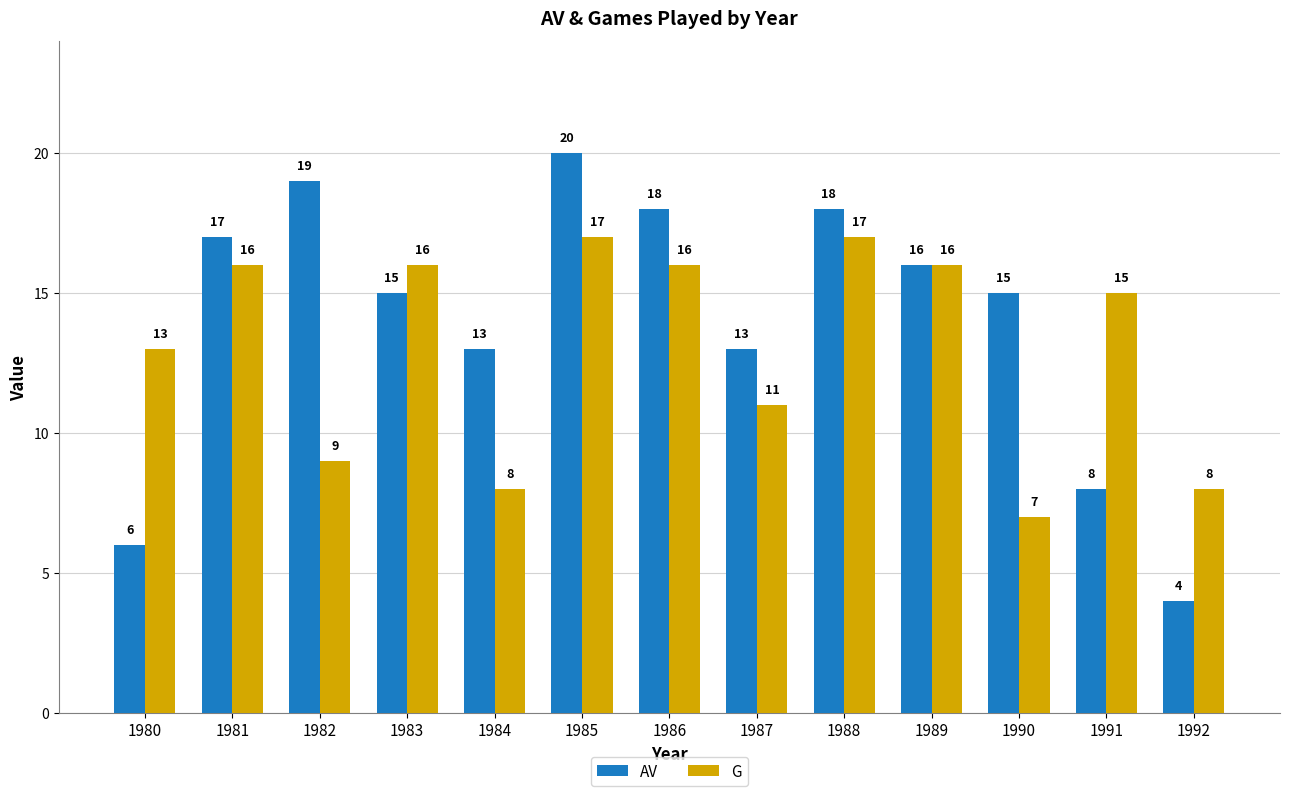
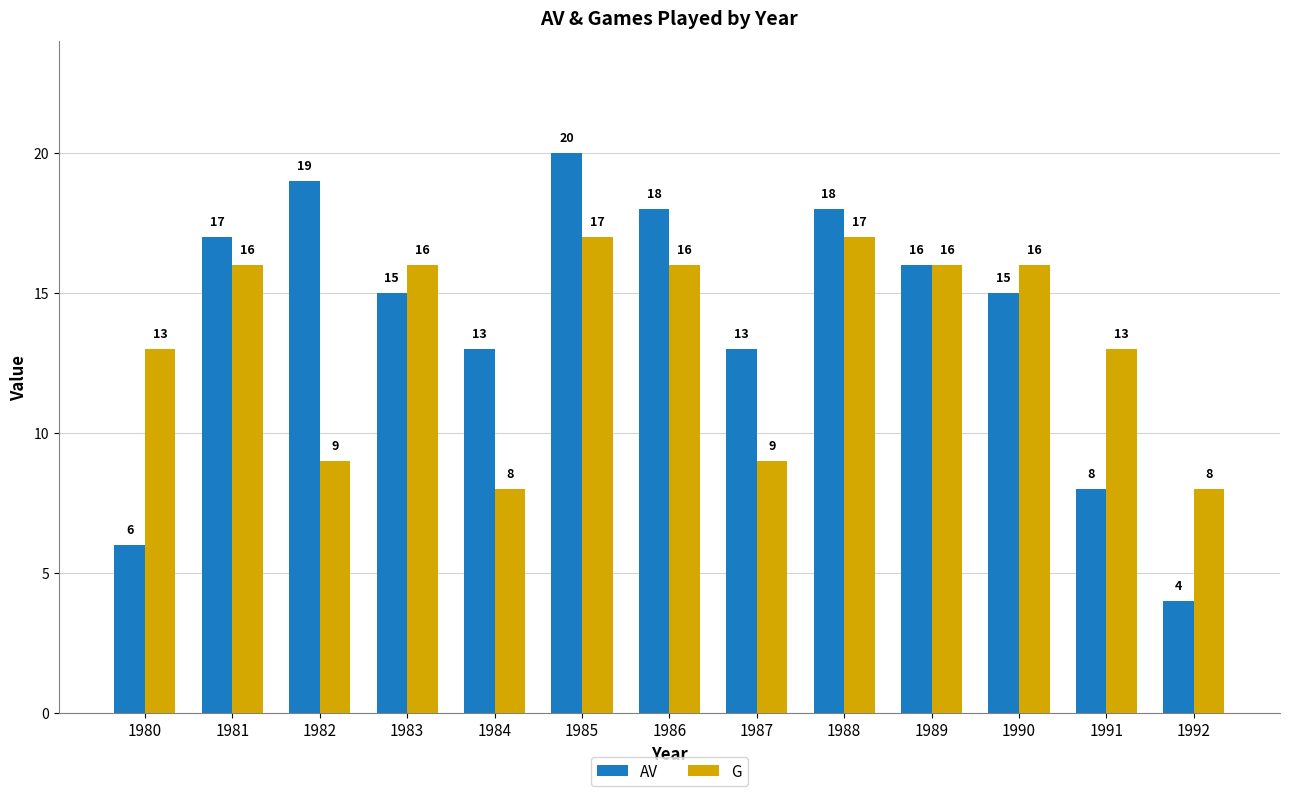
G, 1987: 11 -> 9
G, 1990: 7 -> 16
G, 1991: 15 -> 13
